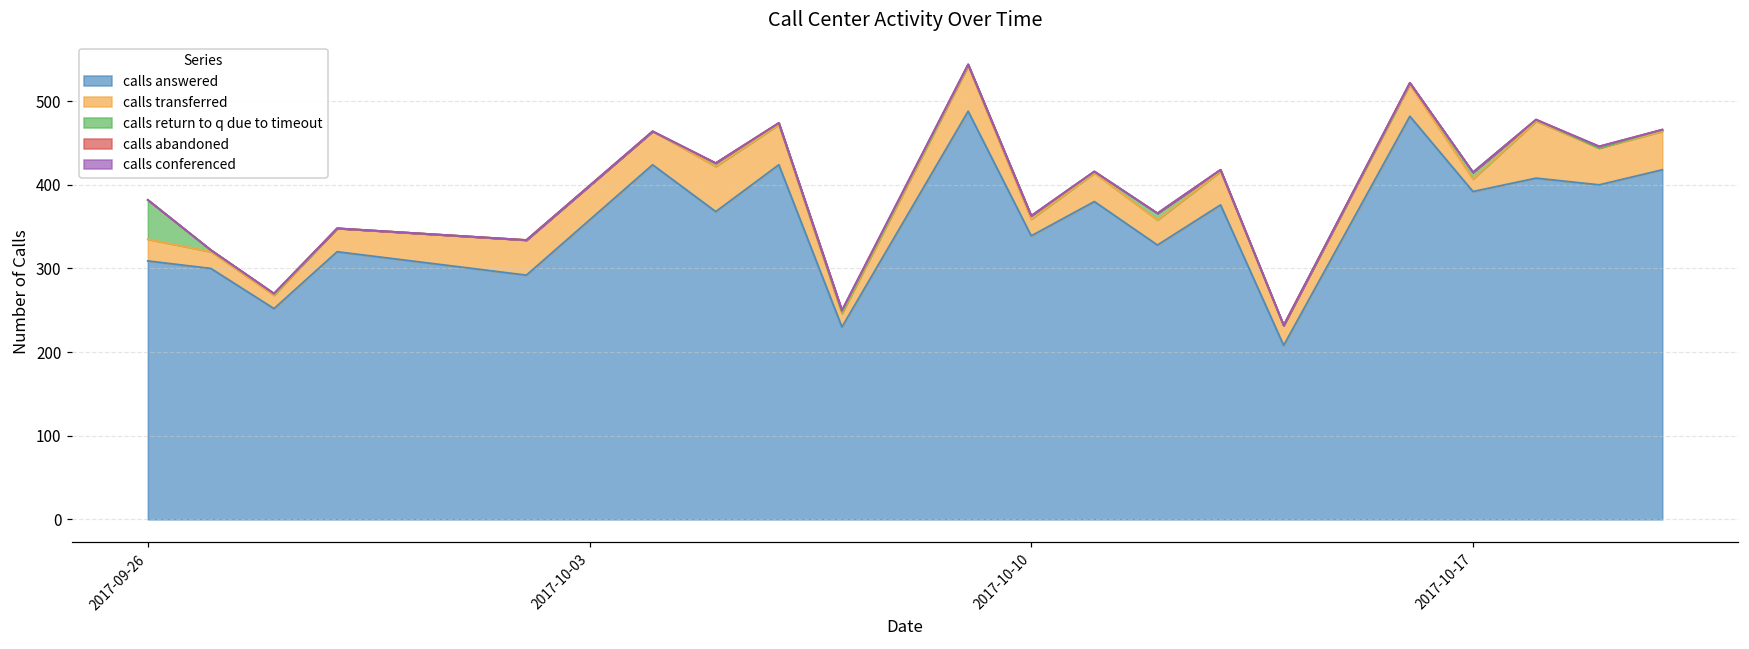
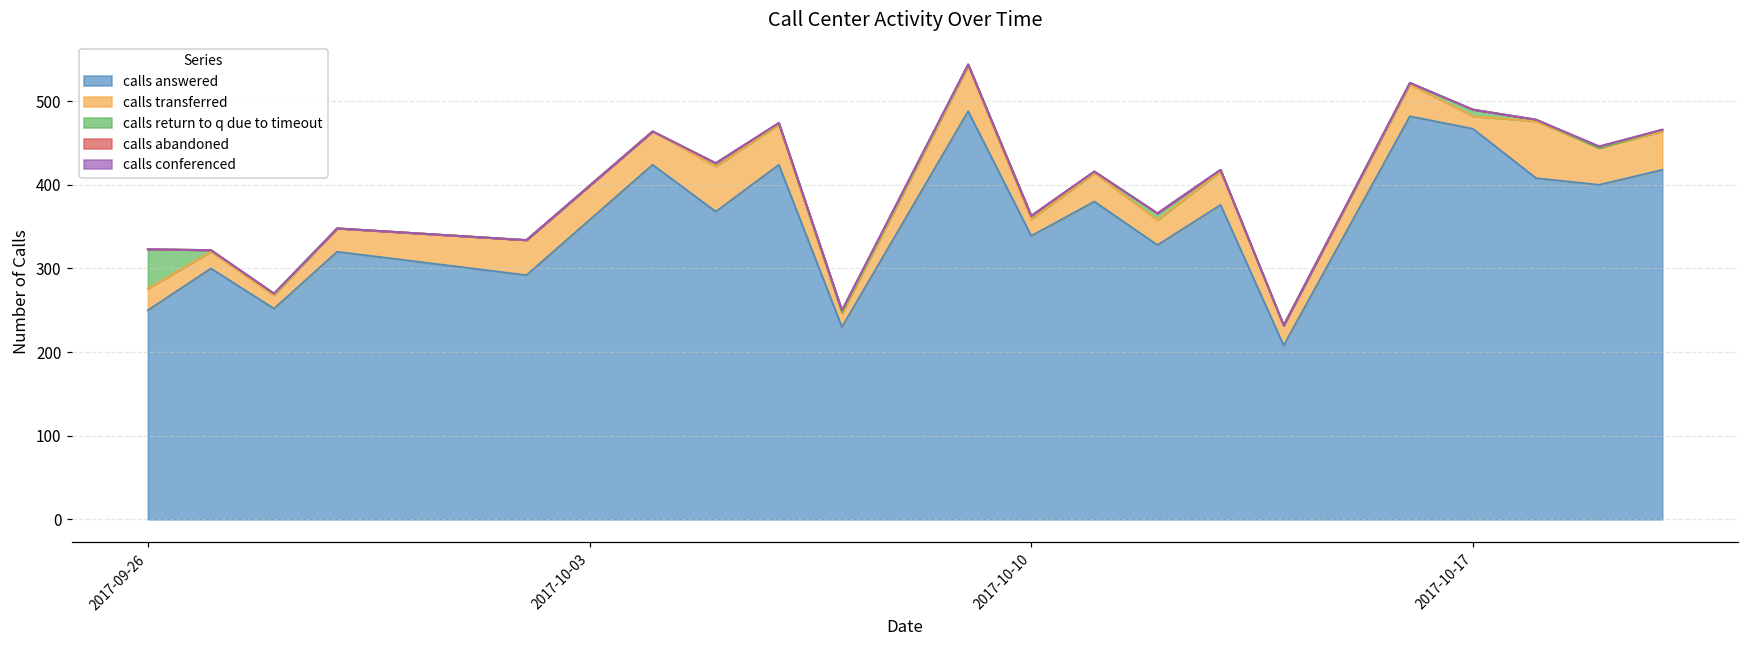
calls answered, 2017-09-26: 310 -> 250
calls answered, 2017-10-17: 390 -> 470
